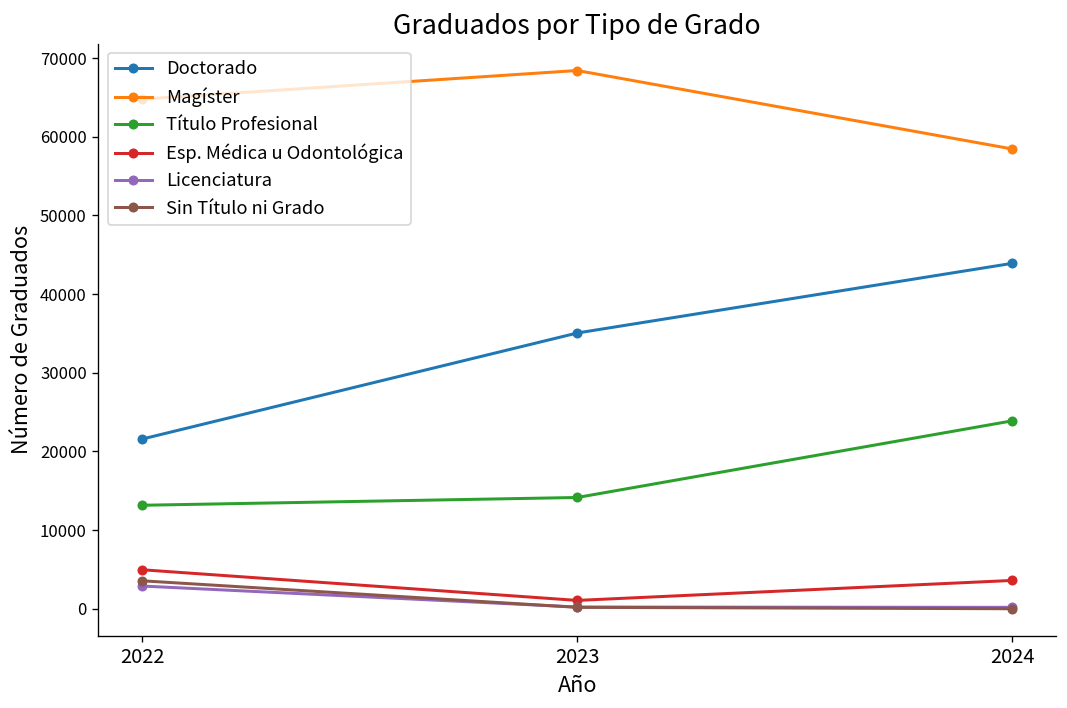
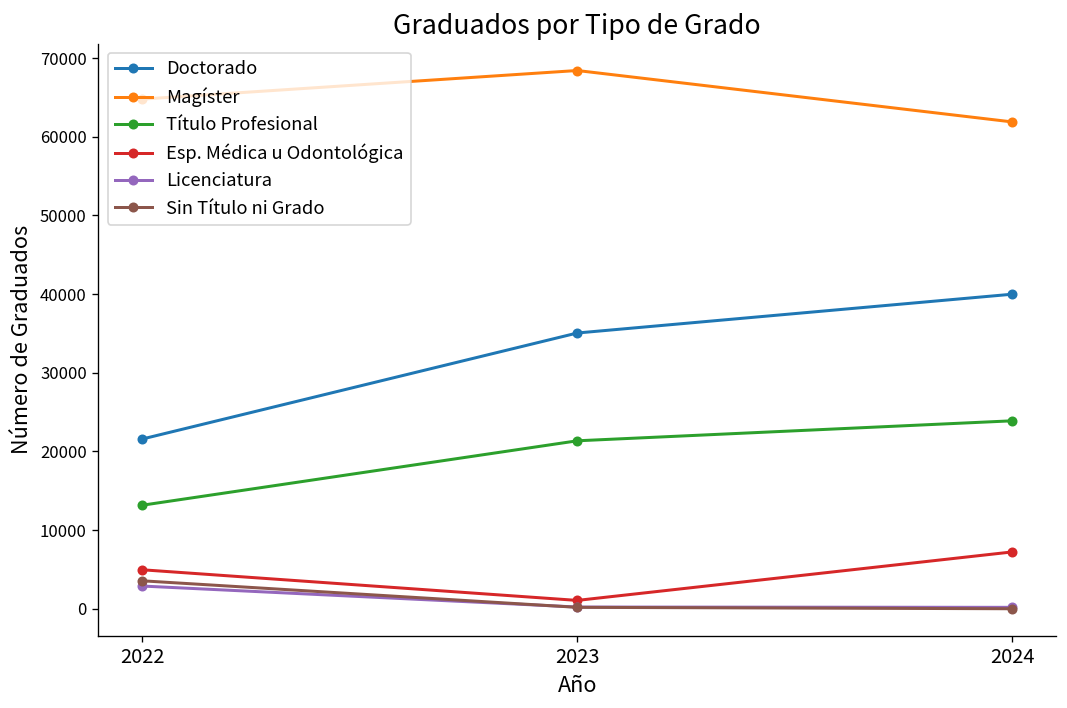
Título Profesional, 2023: 14000 -> 21000
Doctorado, 2024: 44000 -> 40000
Magíster, 2024: 58000 -> 62000
Esp. Médica u Odontológica, 2024: 4000 -> 7000
